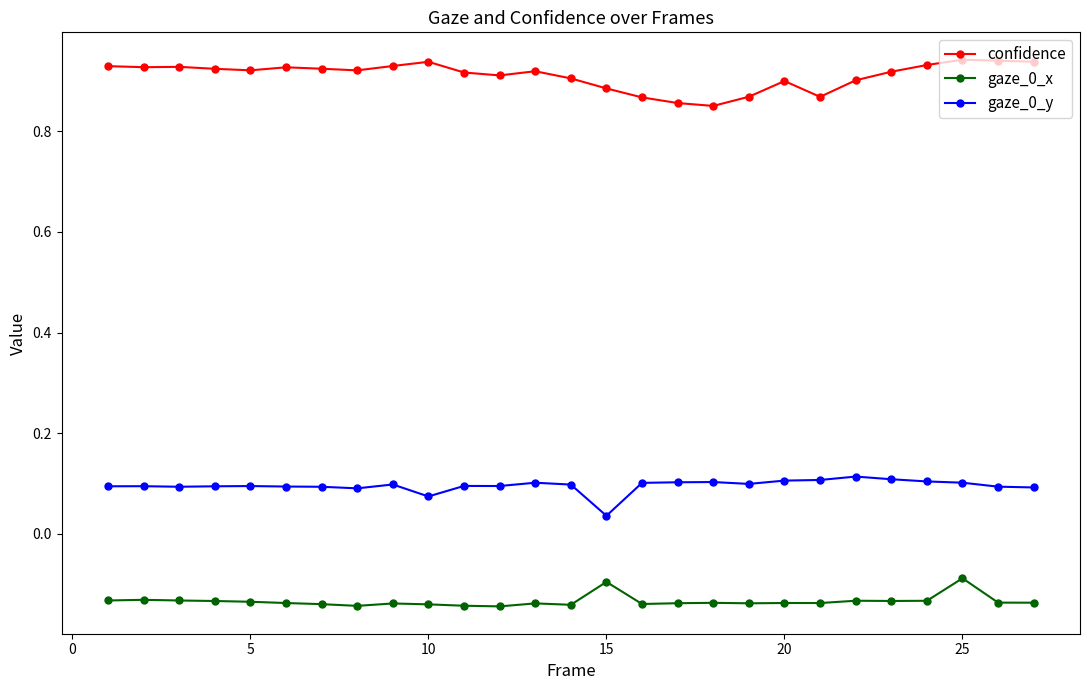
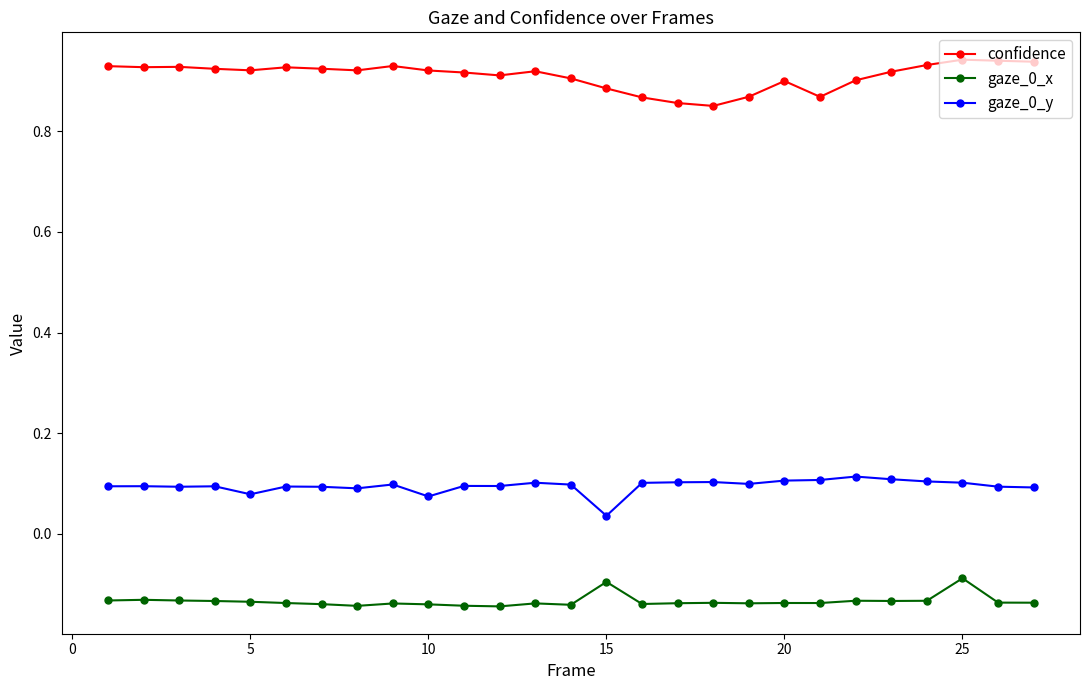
gaze_0_y, 5: 0.10 -> 0.08
confidence, 10: 0.94 -> 0.92
